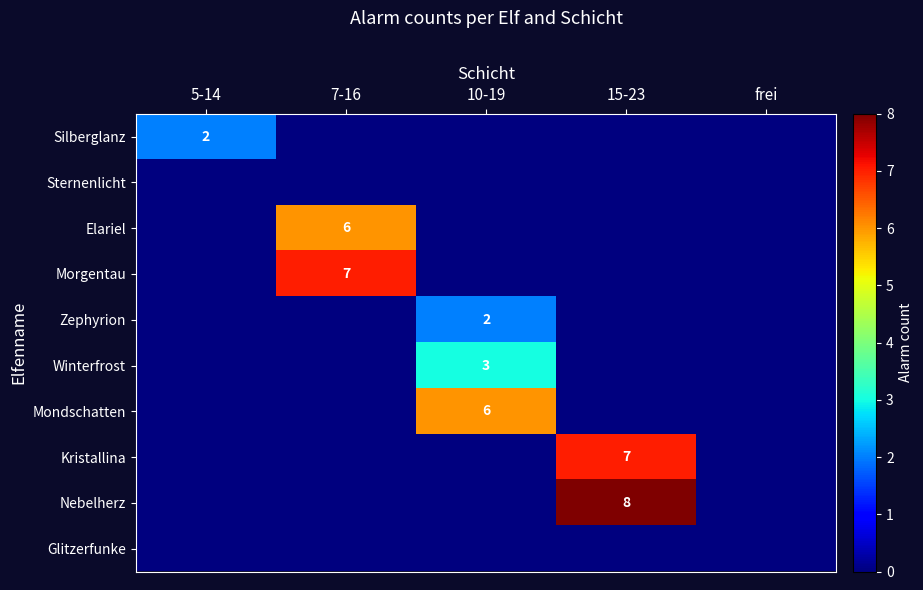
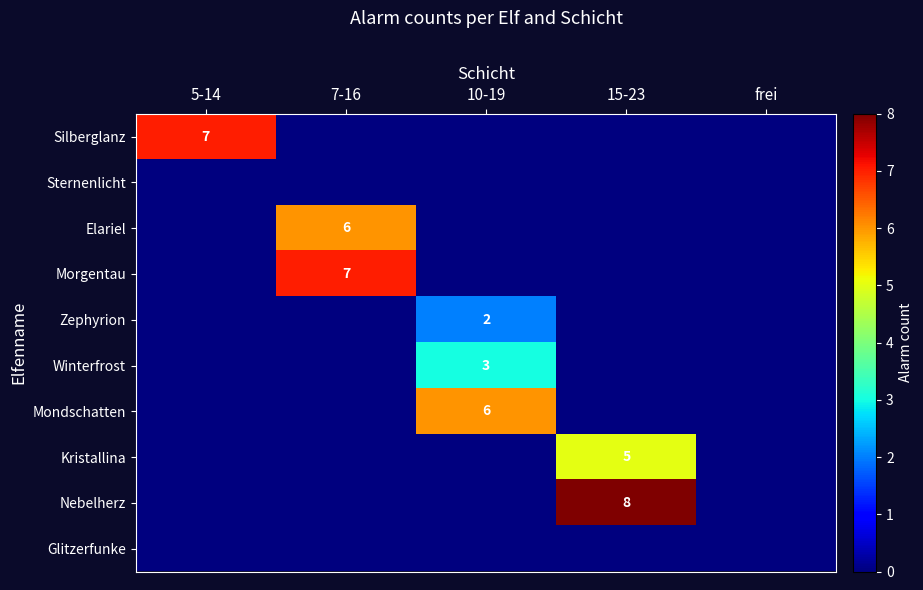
Silberglanz, 5-14: 2 -> 7
Kristallina, 15-23: 7 -> 5
